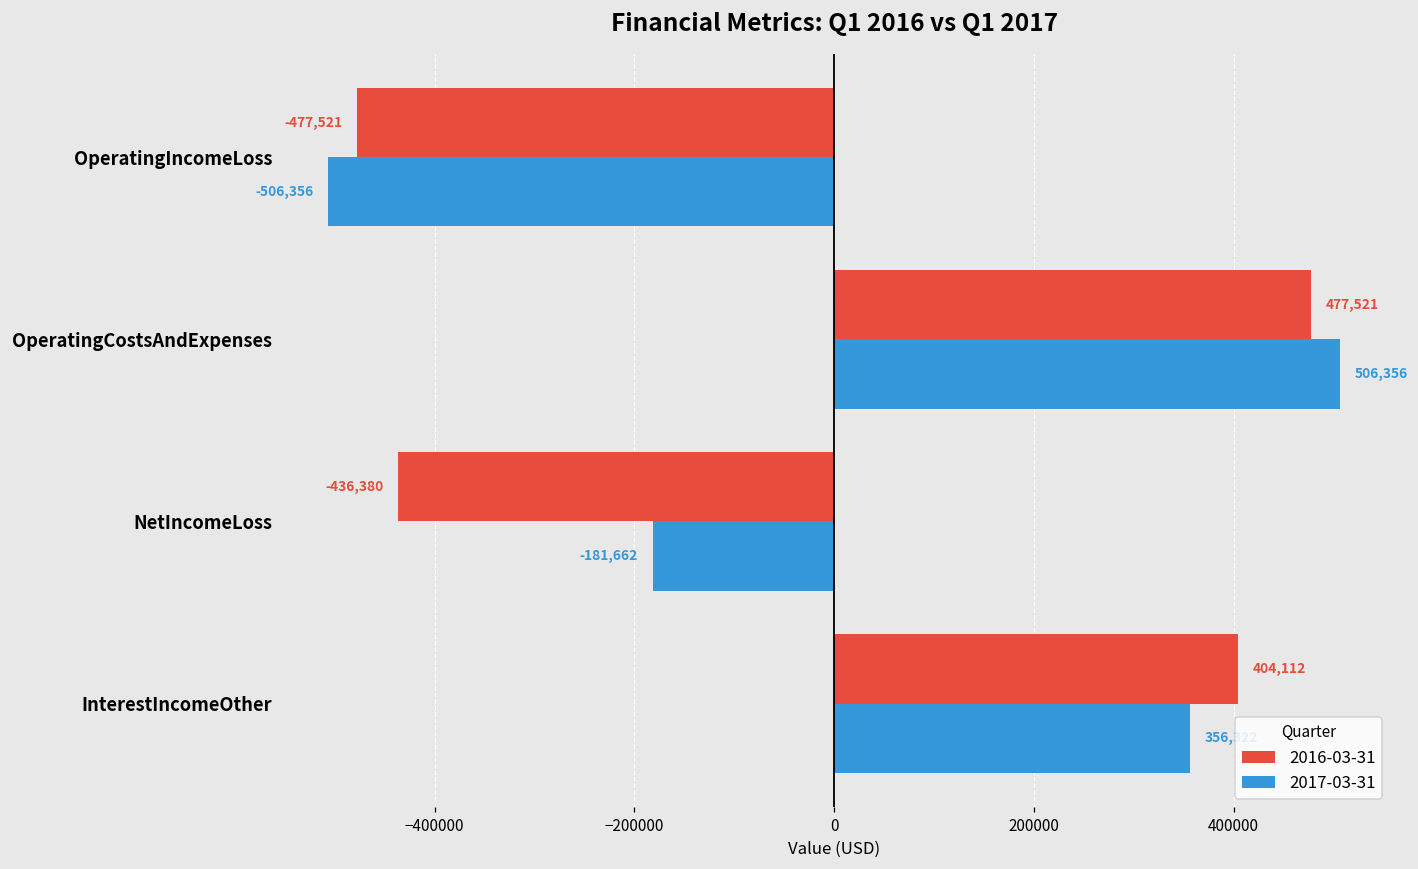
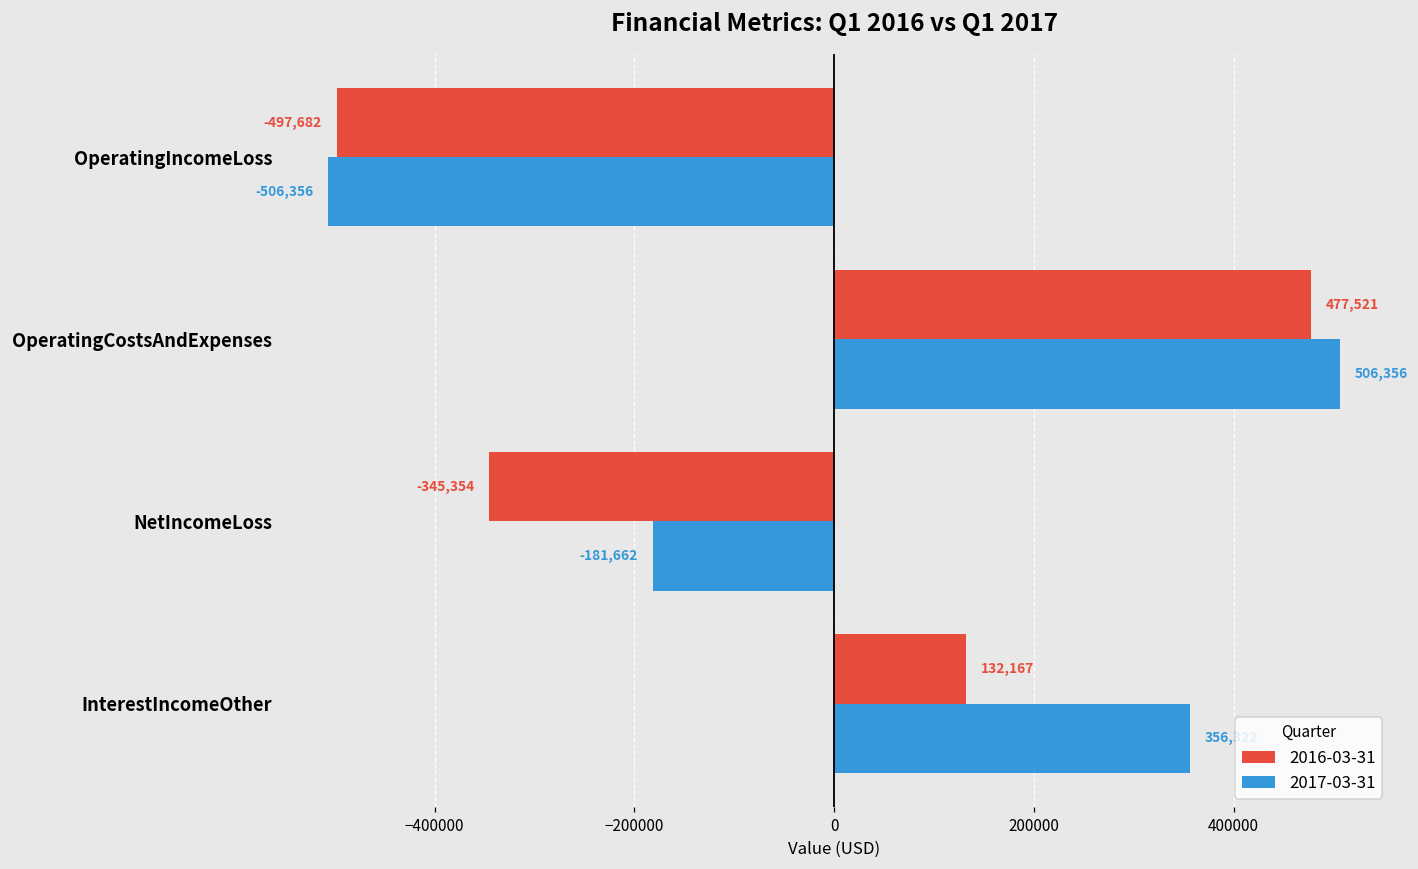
2016-03-31, OperatingIncomeLoss: -477,521 -> -497,682
2016-03-31, NetIncomeLoss: -436,380 -> -345,354
2016-03-31, InterestIncomeOther: 404,112 -> 132,167
